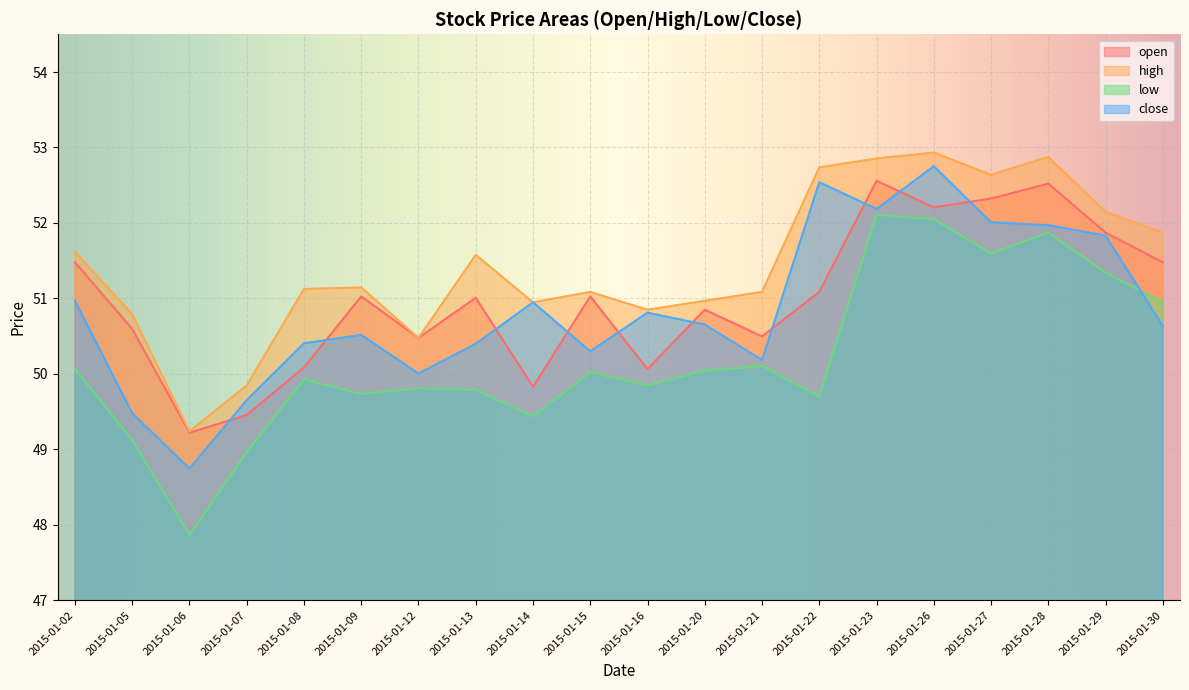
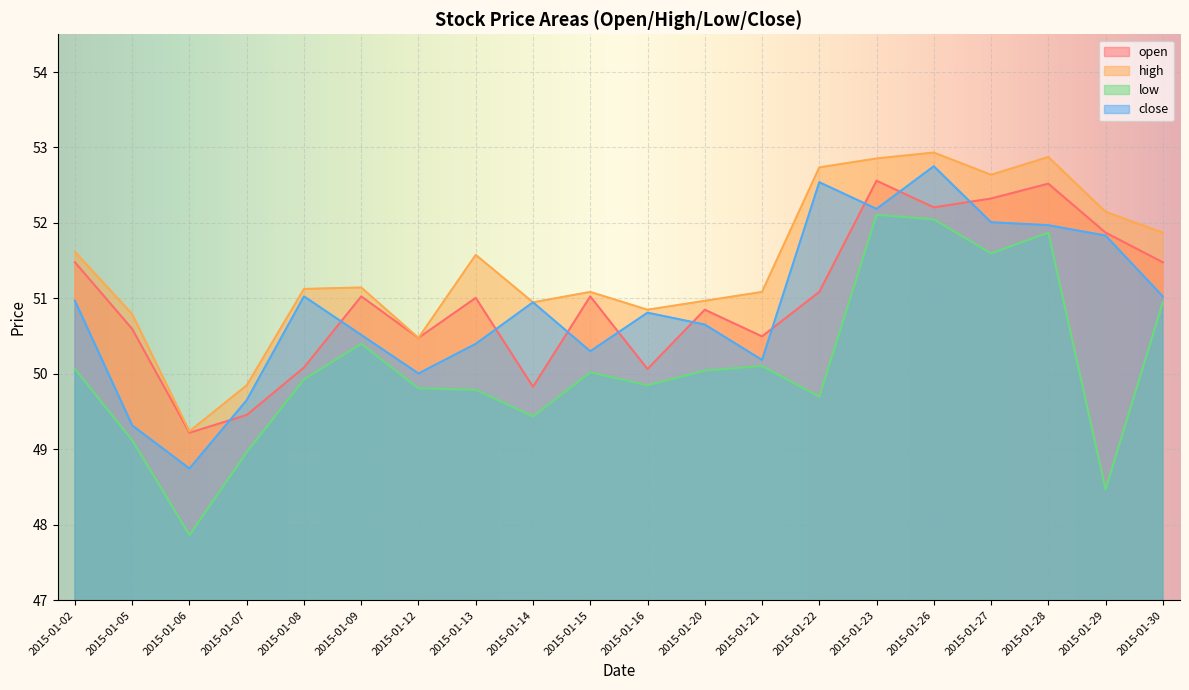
close, 2015-01-05: 49.5 -> 49.3
close, 2015-01-08: 50.4 -> 51.0
low, 2015-01-09: 49.7 -> 50.4
low, 2015-01-29: 51.3 -> 48.5
close, 2015-01-30: 50.6 -> 51.0
